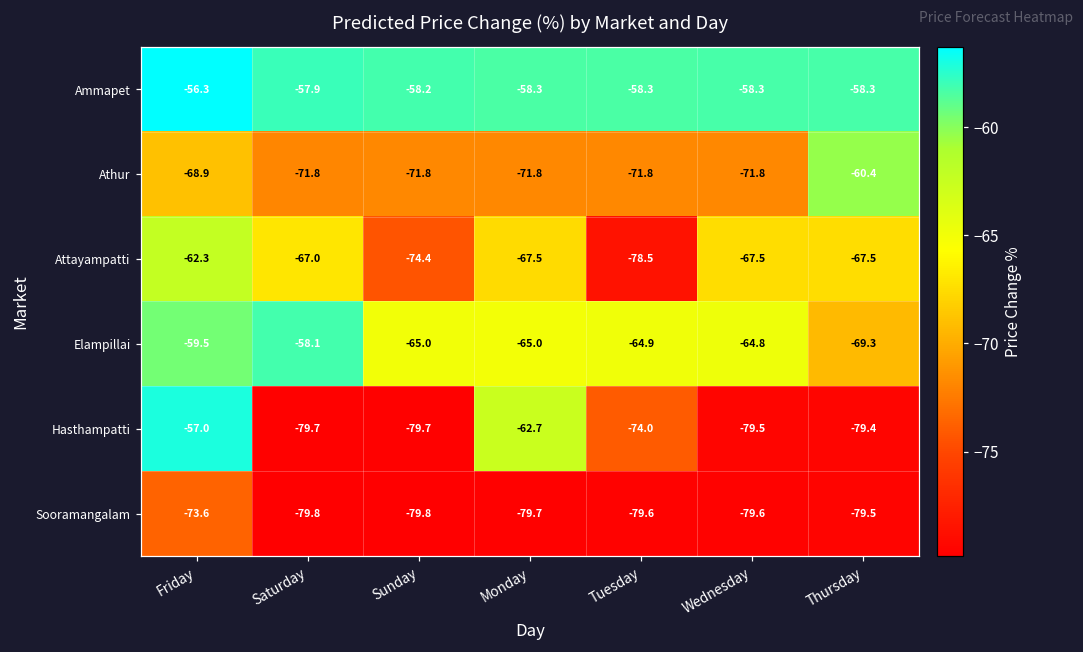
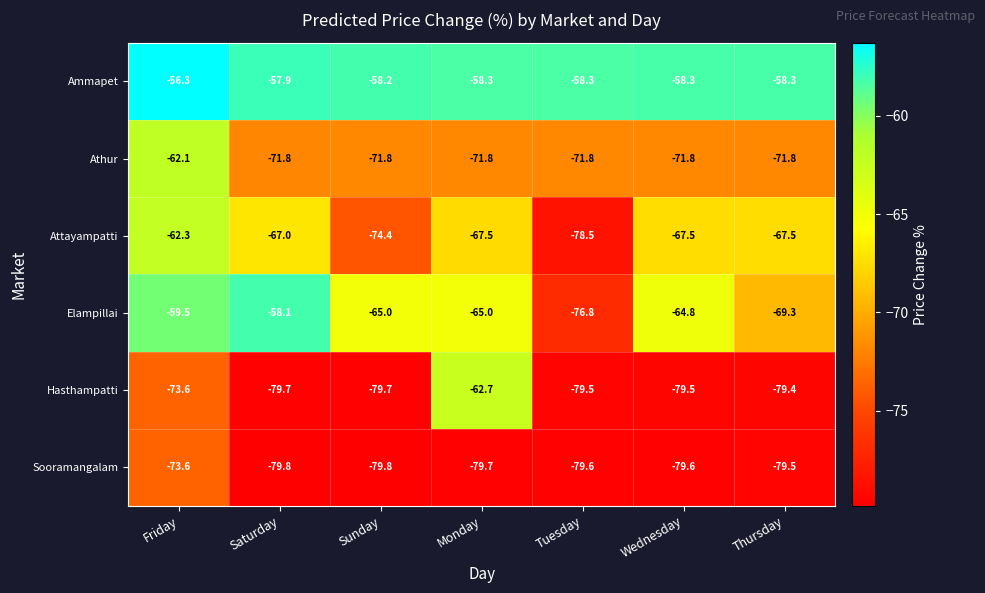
Athur, Friday: -68.9 -> -62.1
Athur, Thursday: -60.4 -> -71.8
Elampillai, Tuesday: -64.9 -> -76.8
Hasthampatti, Friday: -57.0 -> -73.6
Hasthampatti, Tuesday: -74.0 -> -79.5
